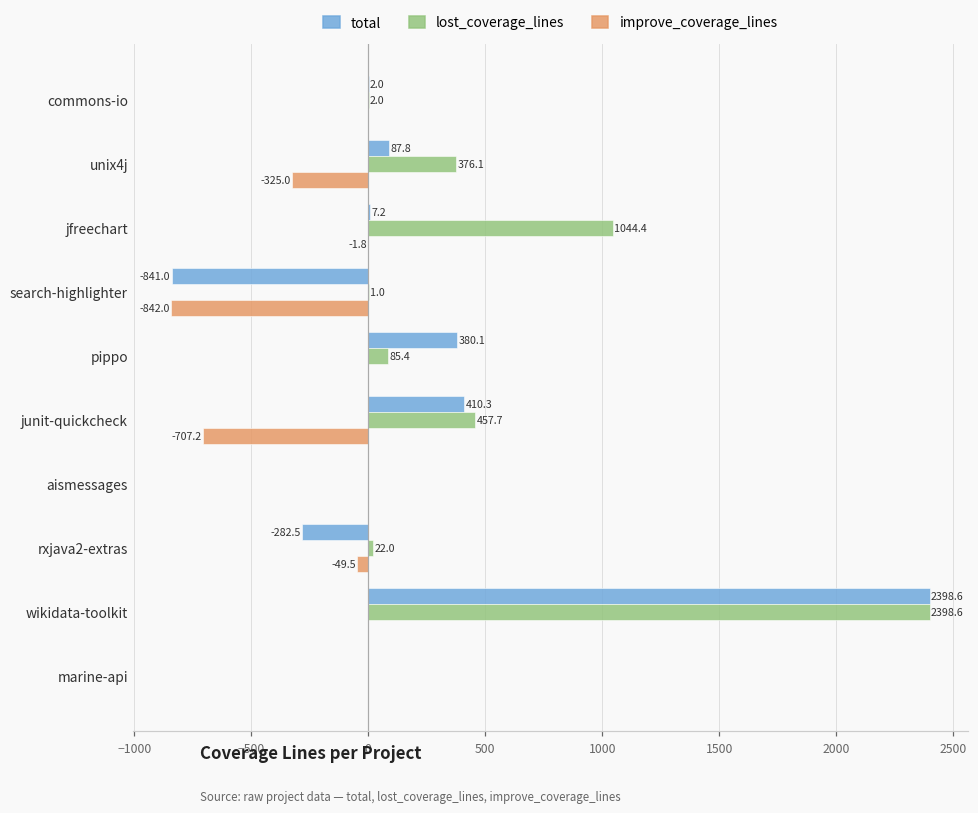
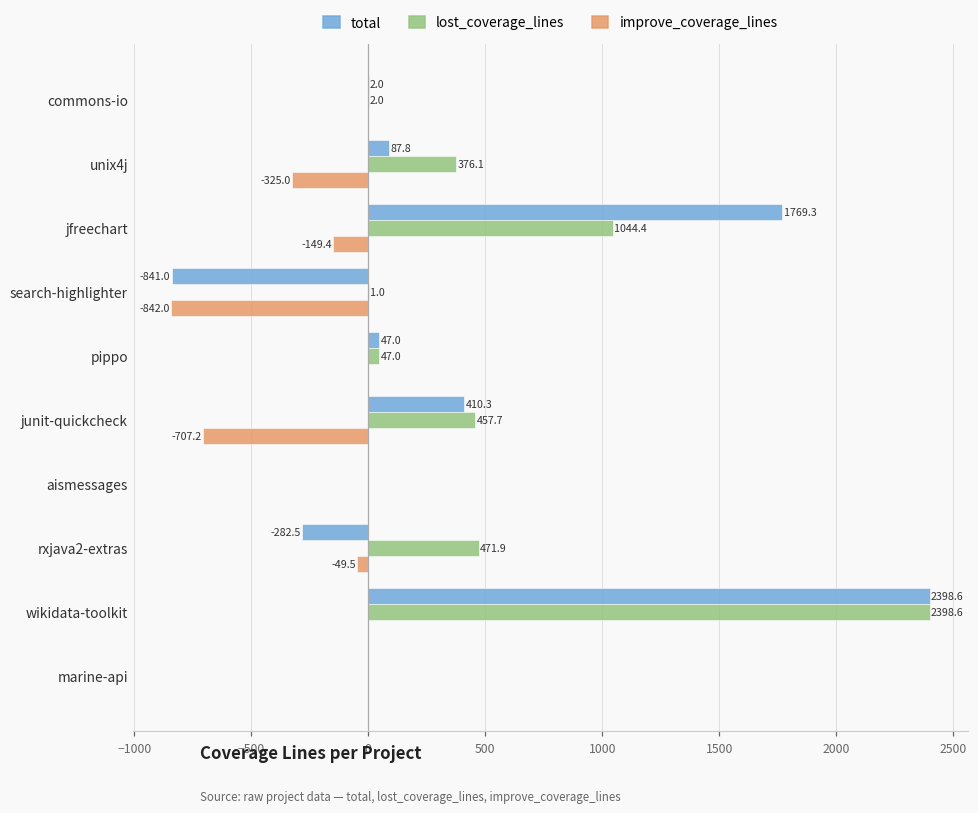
total, jfreechart: 7.2 -> 1769.3
improve_coverage_lines, jfreechart: -1.8 -> -149.4
total, pippo: 380.1 -> 47.0
lost_coverage_lines, pippo: 85.4 -> 47.0
lost_coverage_lines, rxjava2-extras: 22.0 -> 471.9
